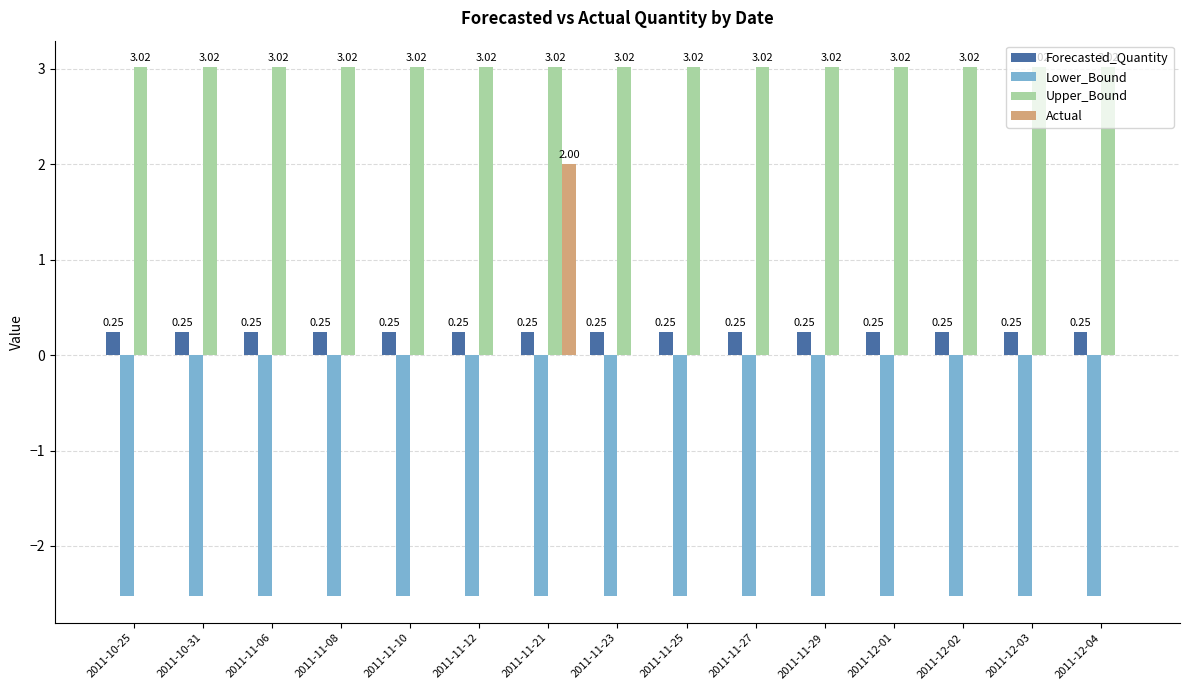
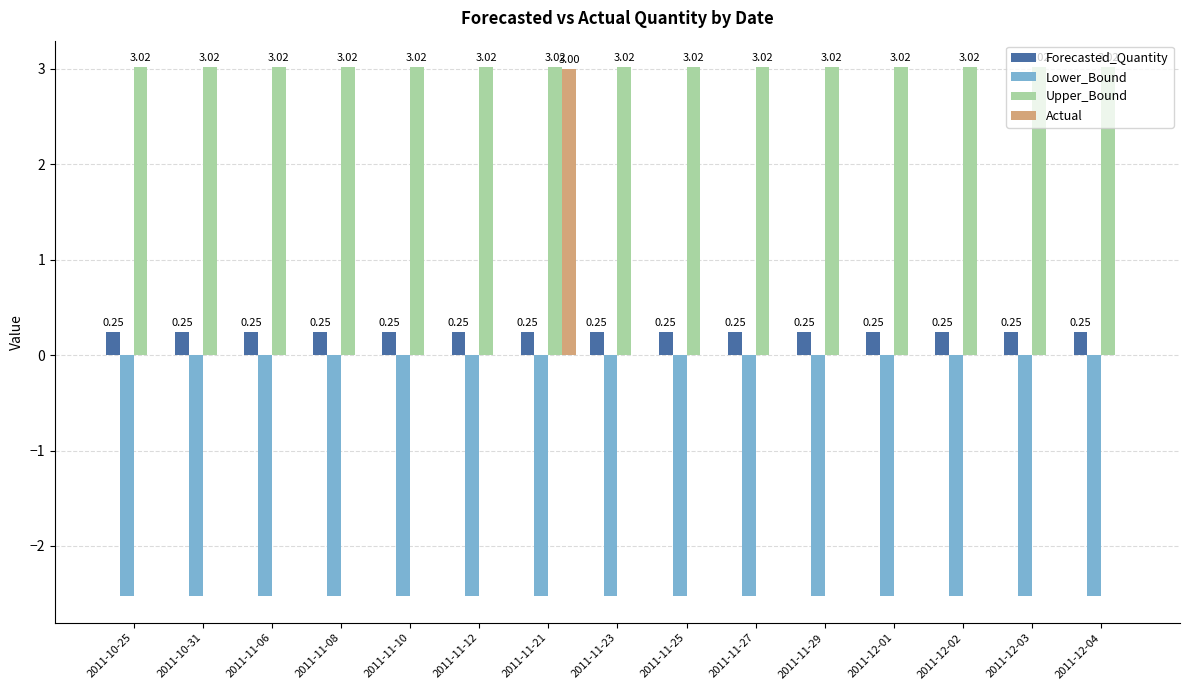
Actual, 2011-11-21: 2.00 -> 3.00
